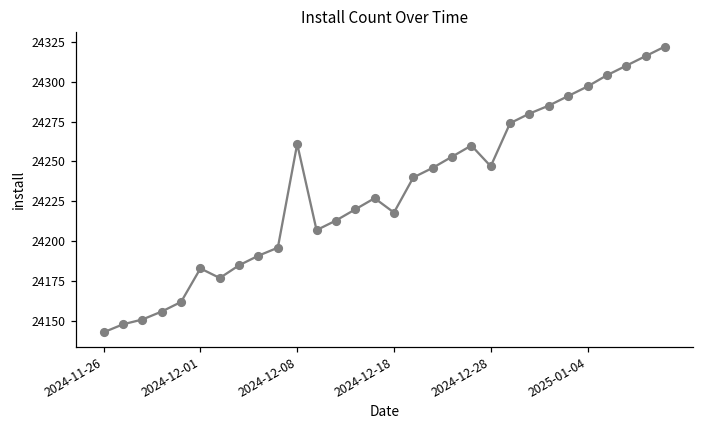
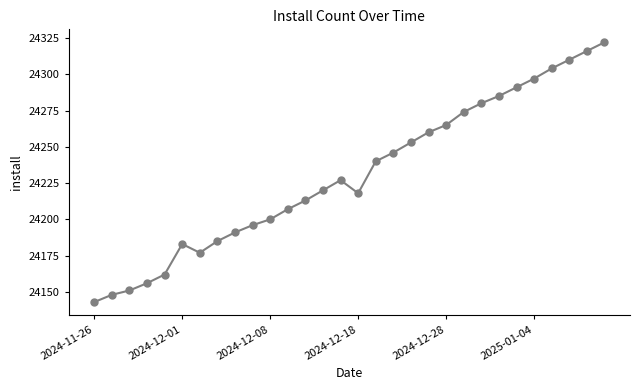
2024-12-08: 24261 -> 24200
2024-12-28: 24247 -> 24265
